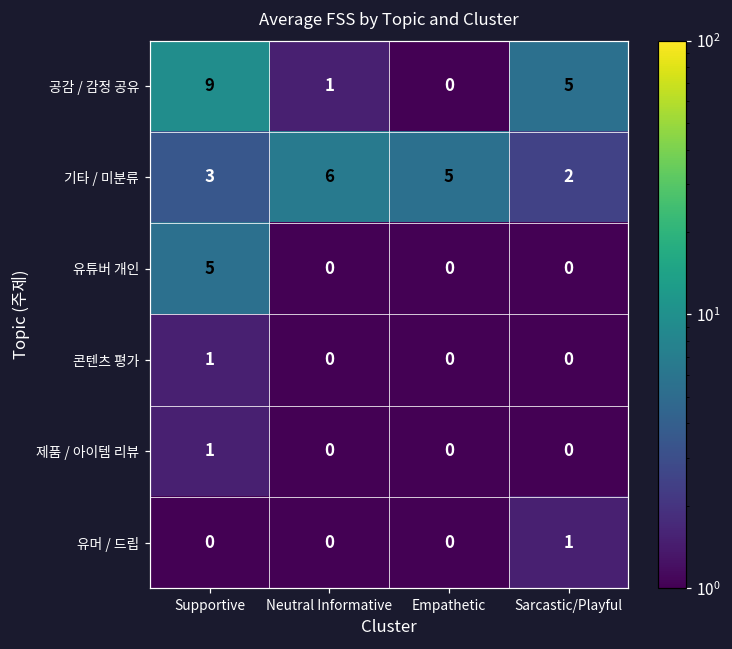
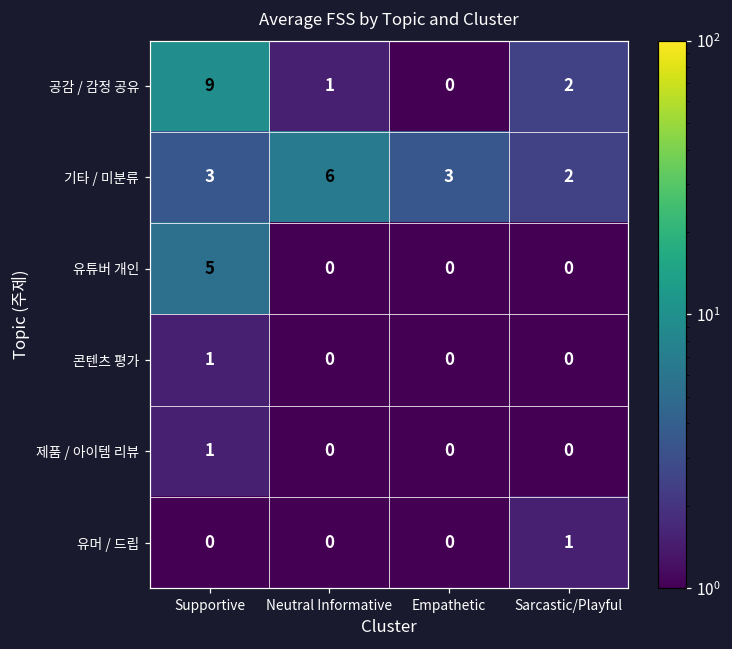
공감 / 감정 공유, Sarcastic/Playful: 5 -> 2
기타 / 미분류, Empathetic: 5 -> 3
